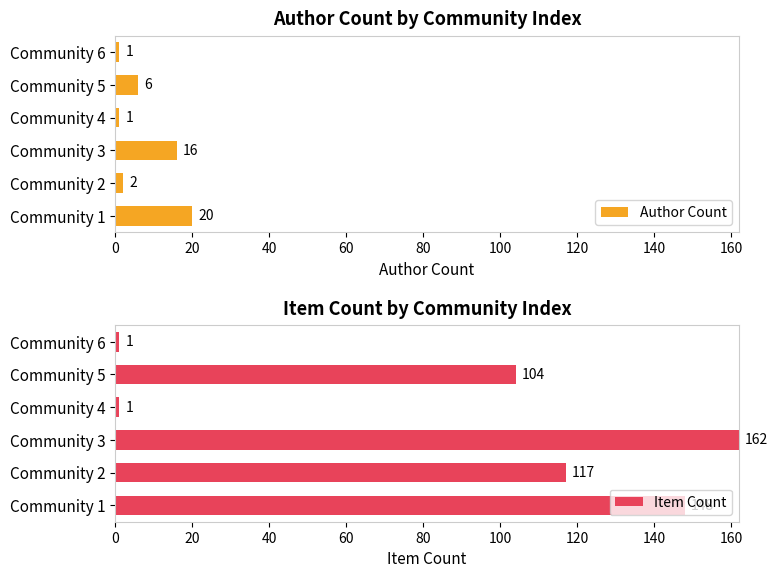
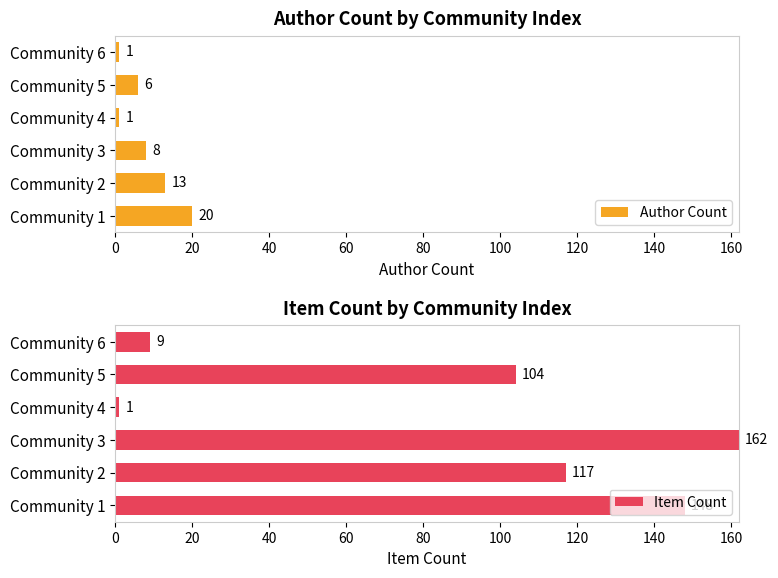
Author Count by Community Index, Community 3: 16 -> 8
Author Count by Community Index, Community 2: 2 -> 13
Item Count by Community Index, Community 6: 1 -> 9
